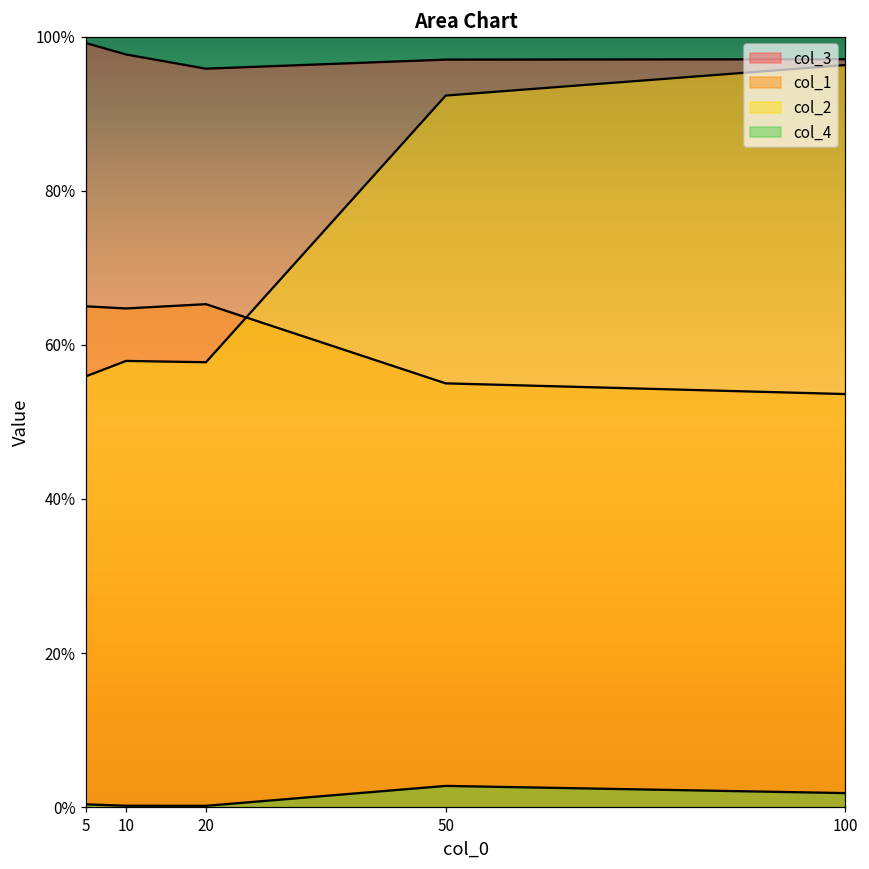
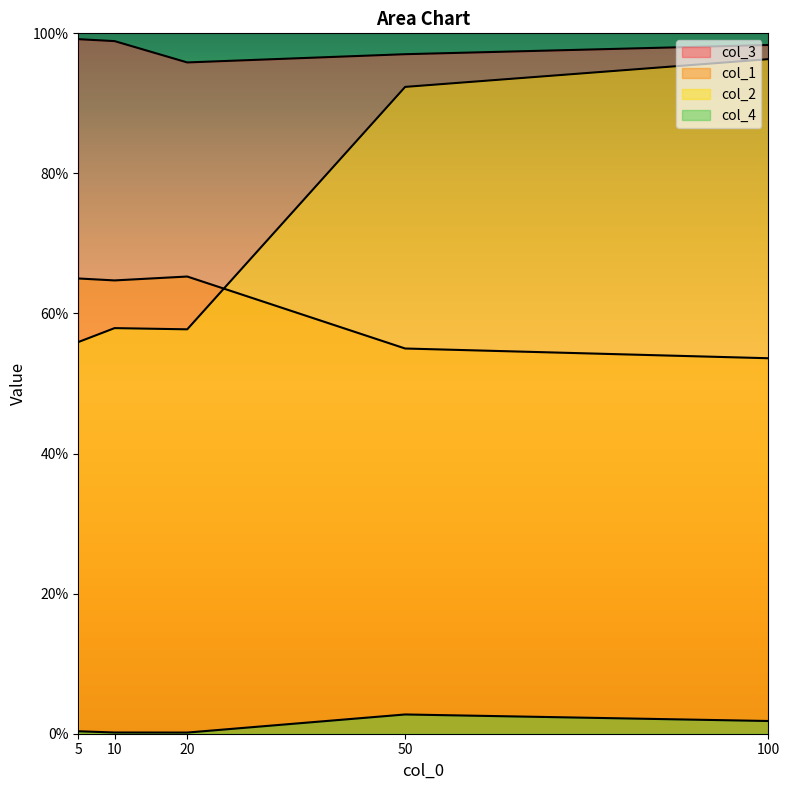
col_3, 10: 98% -> 99%
col_3, 100: 97% -> 98%
